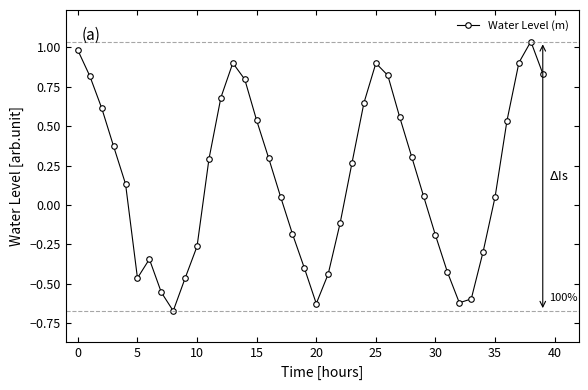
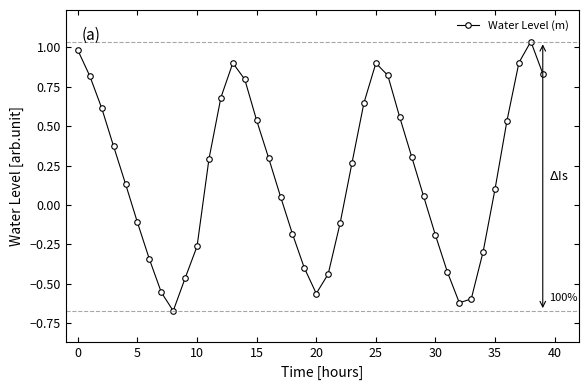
5: -0.46 -> -0.11
20: -0.63 -> -0.56
35: 0.05 -> 0.10
